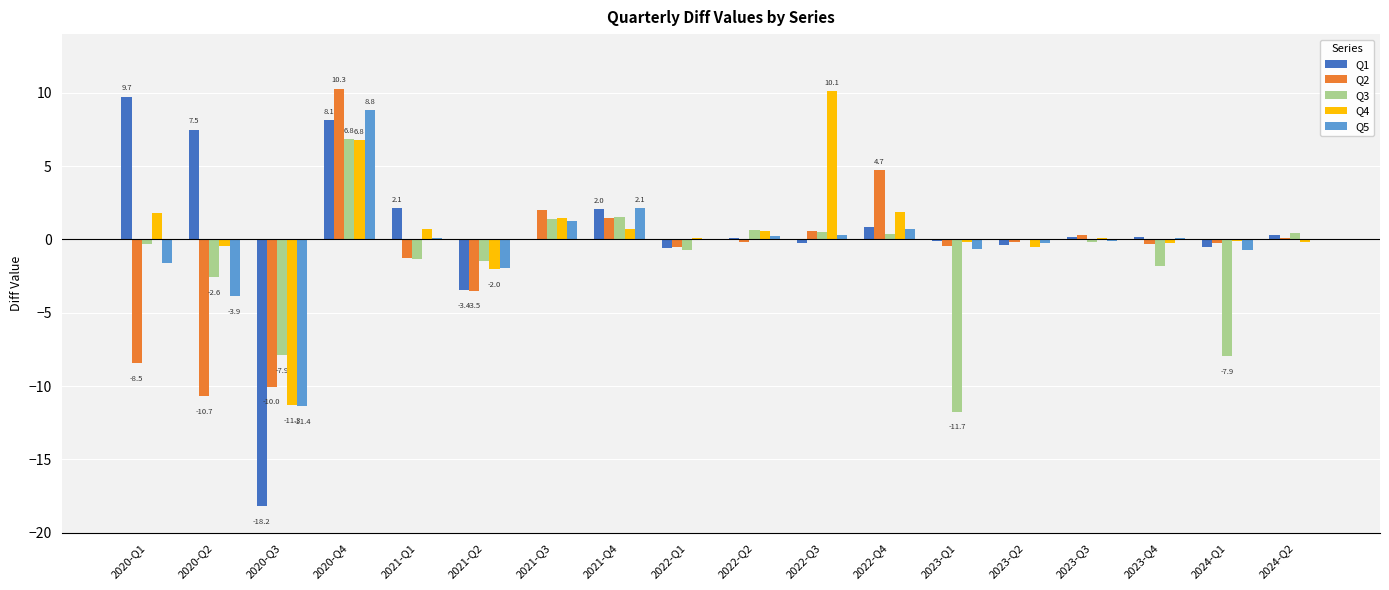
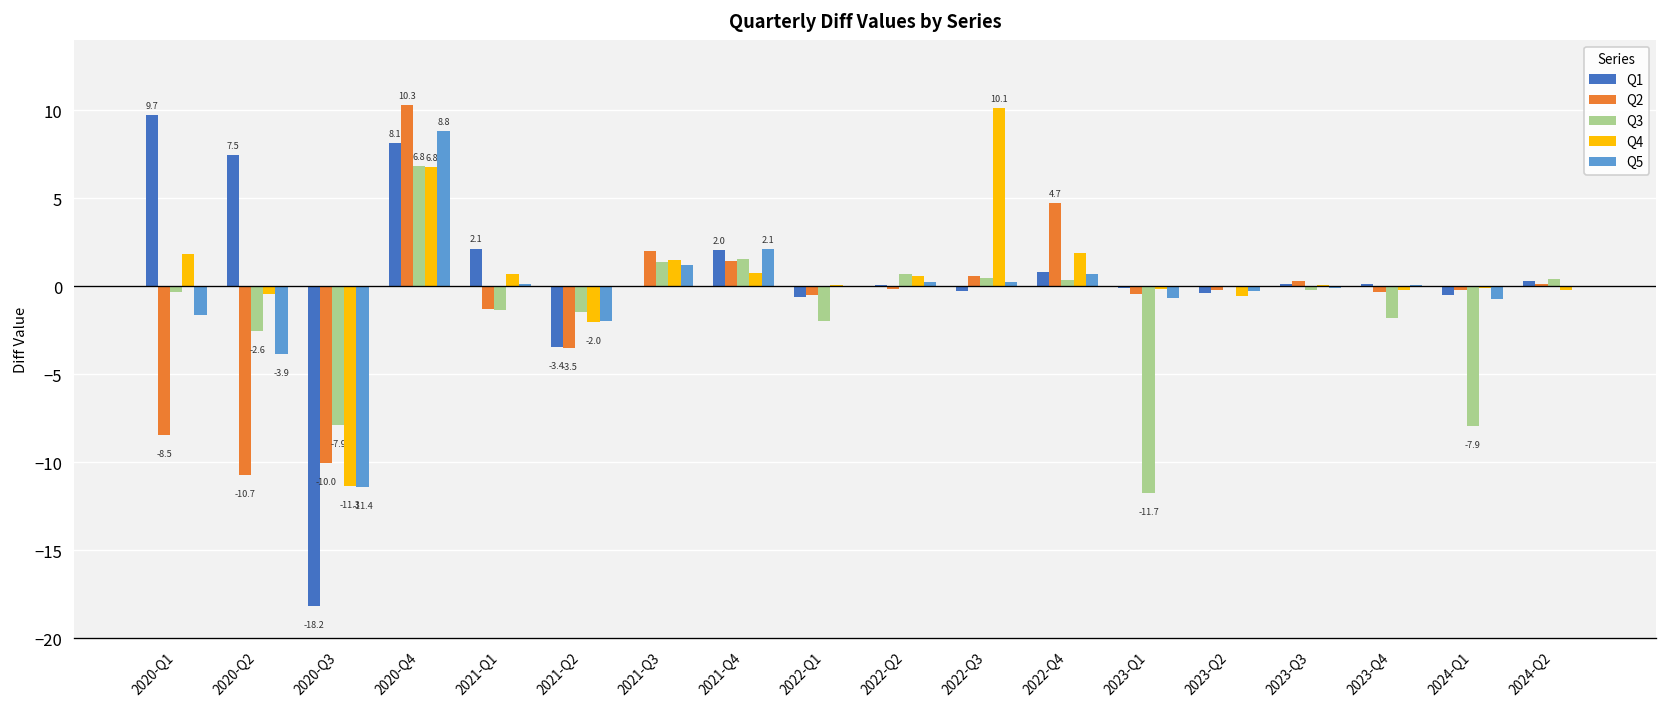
Q3, 2022-Q1: -0.7 -> -2.0
